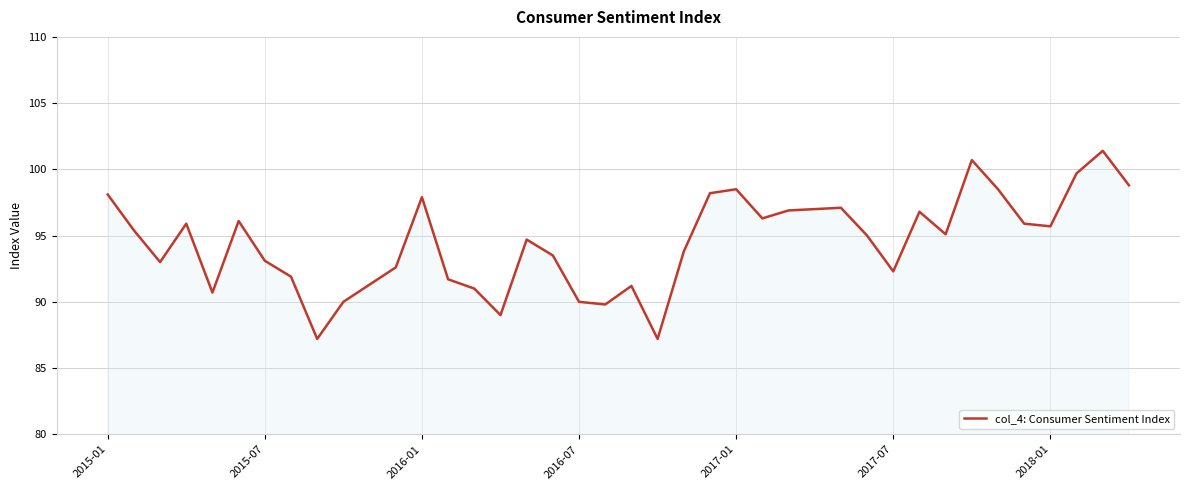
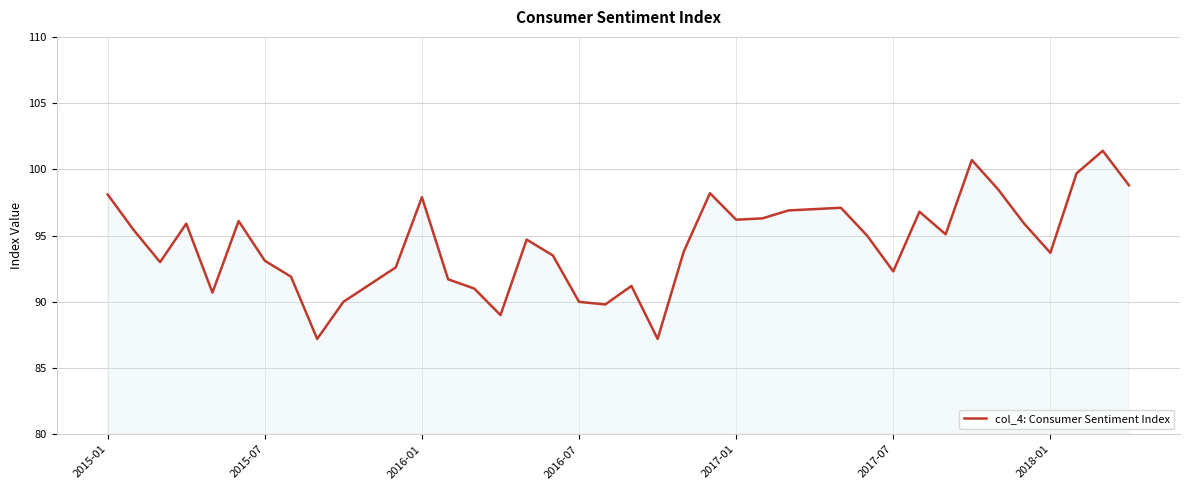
2017-01: 98.5 -> 96.2
2018-01: 95.7 -> 93.7
